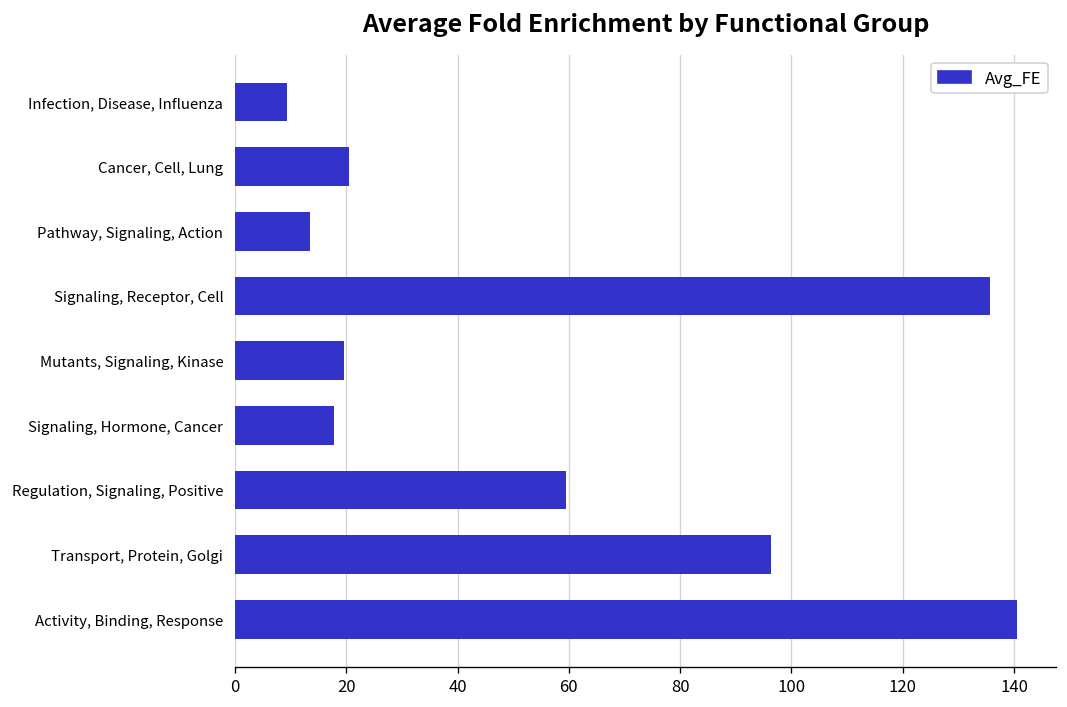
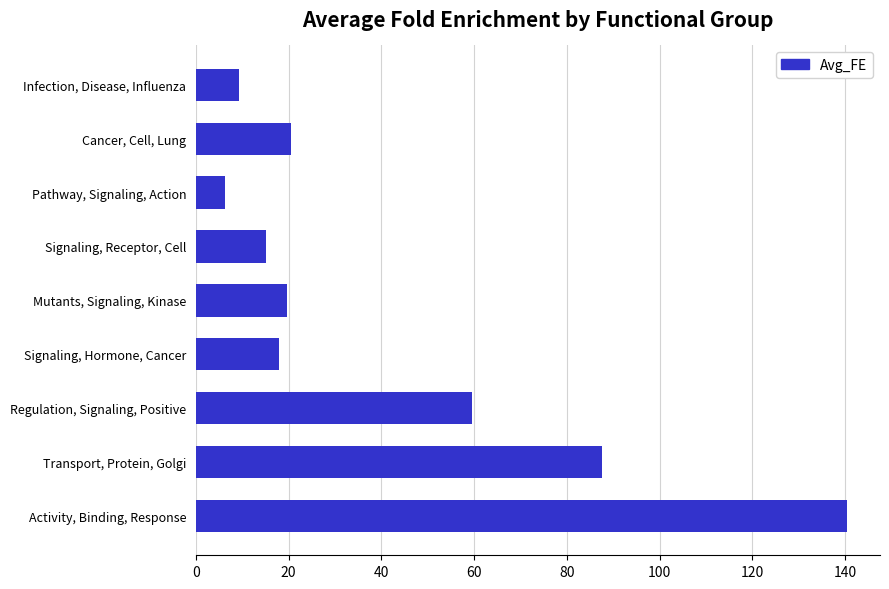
Pathway, Signaling, Action: 13 -> 6
Signaling, Receptor, Cell: 136 -> 15
Transport, Protein, Golgi: 96 -> 88
